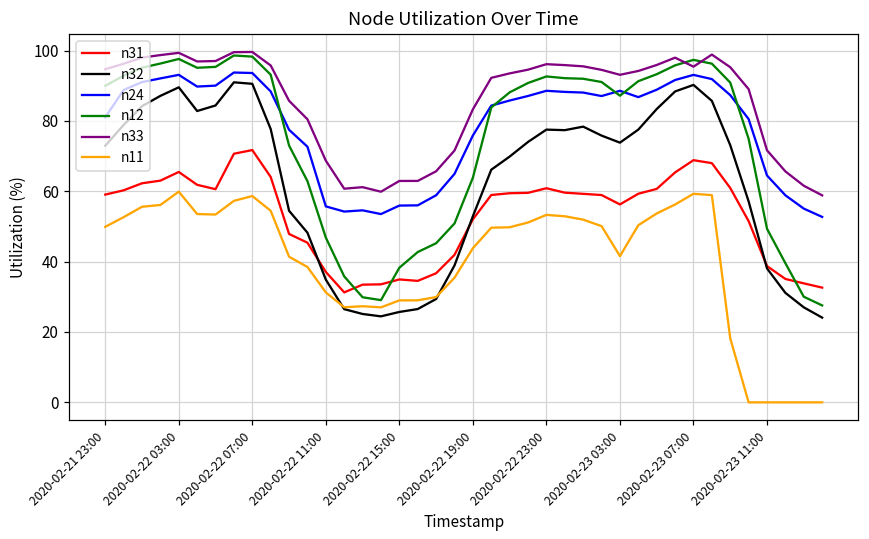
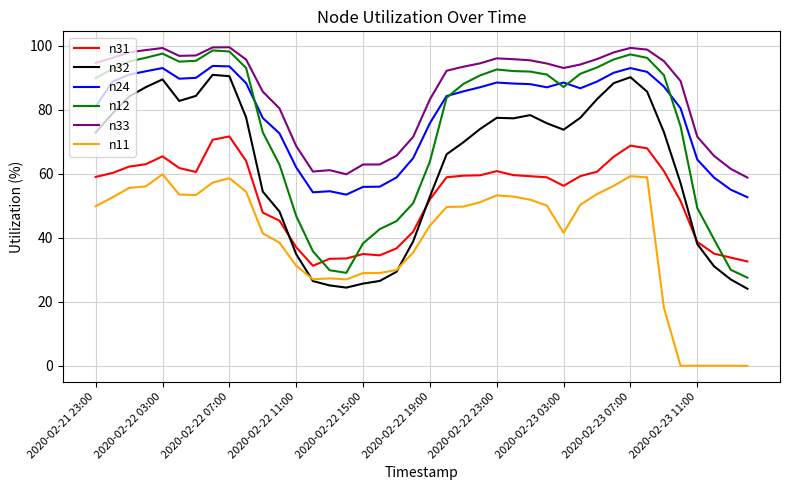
n24, 2020-02-22 11:00: 56 -> 62
n33, 2020-02-23 07:00: 95 -> 99
